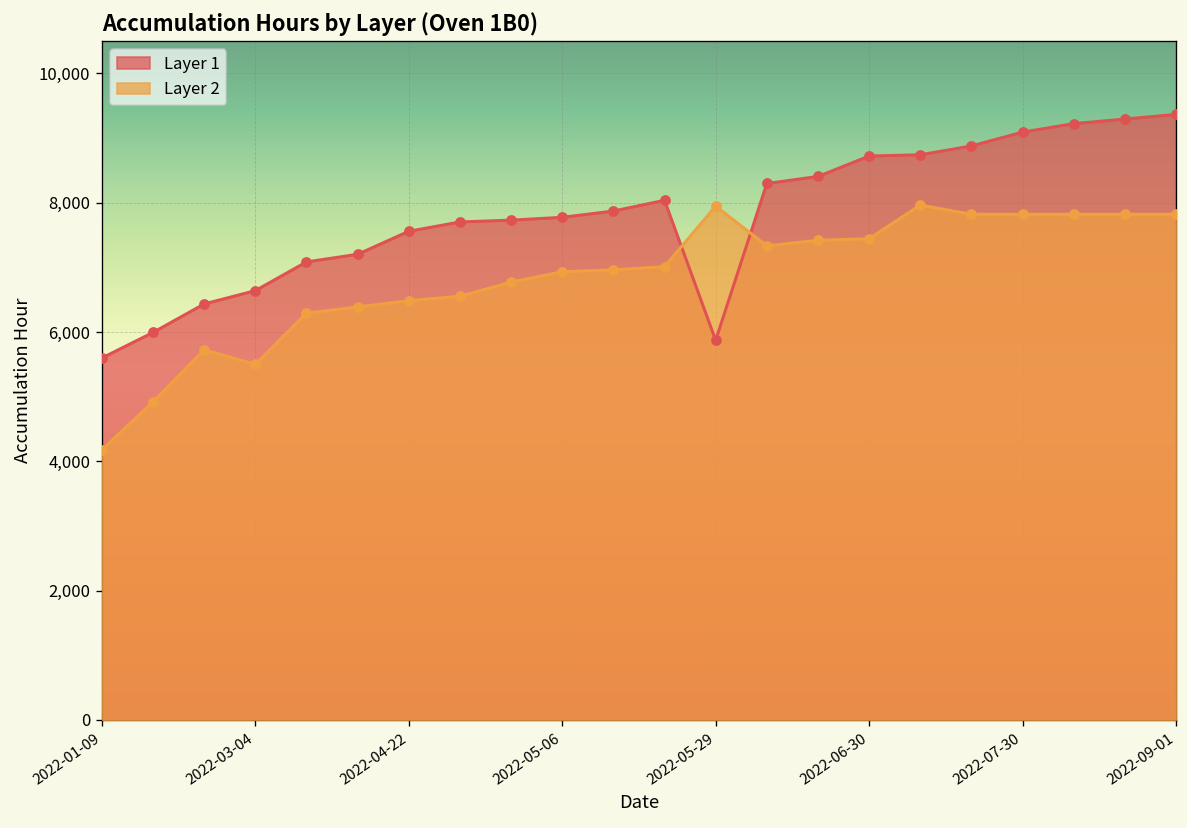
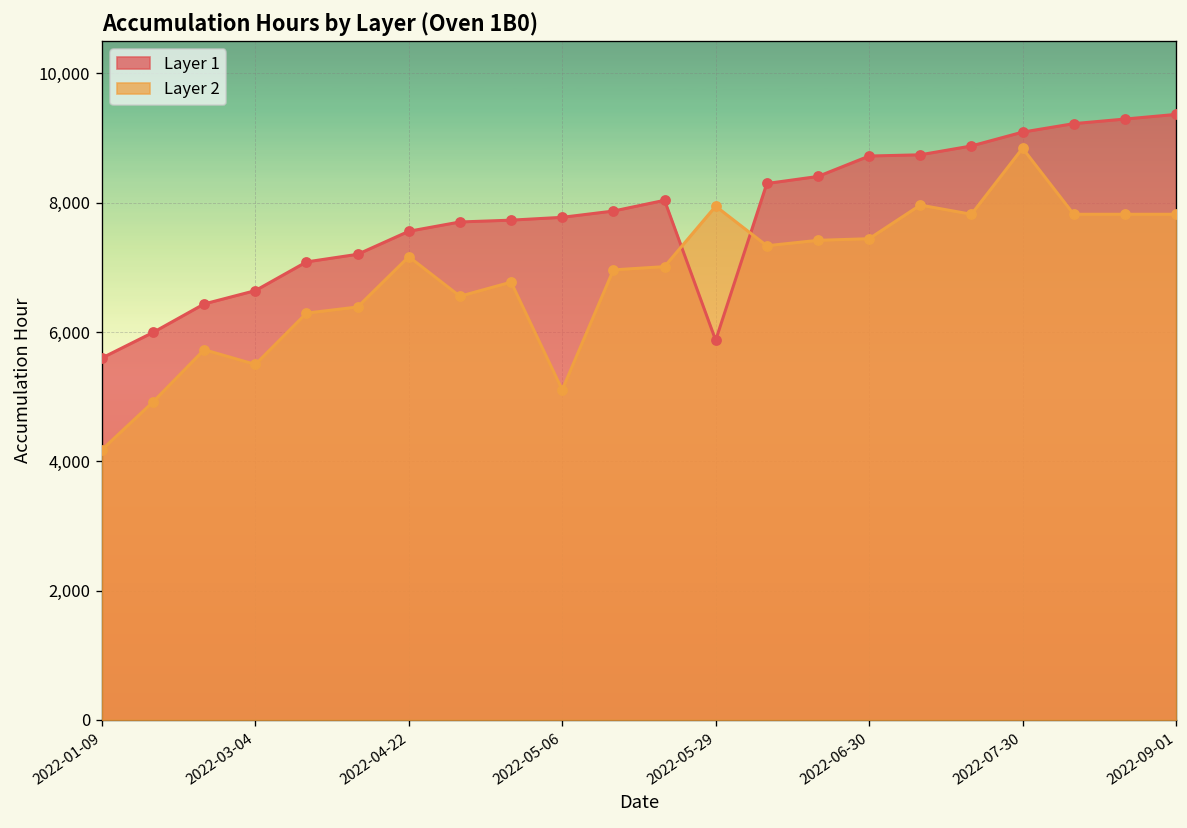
Layer 2, 2022-04-22: 6,500 -> 7,200
Layer 2, 2022-05-06: 6,900 -> 5,100
Layer 2, 2022-07-30: 7,800 -> 8,800
